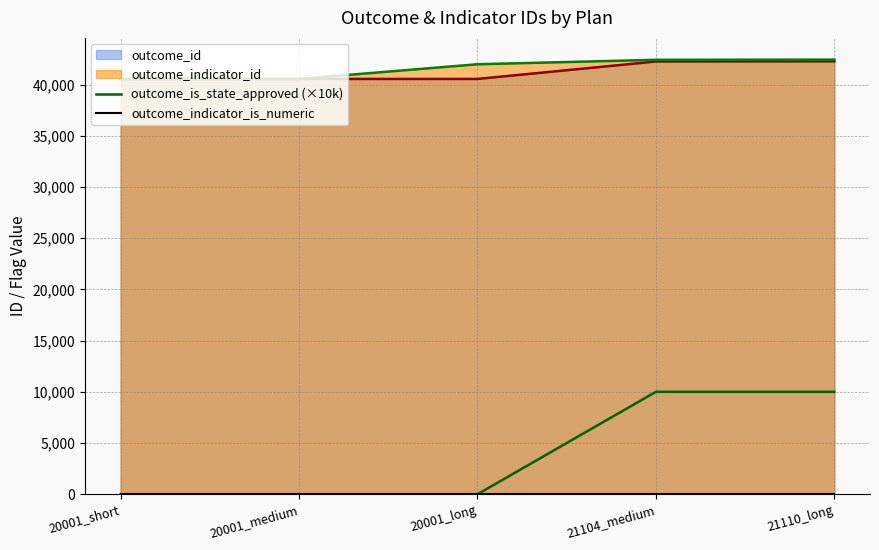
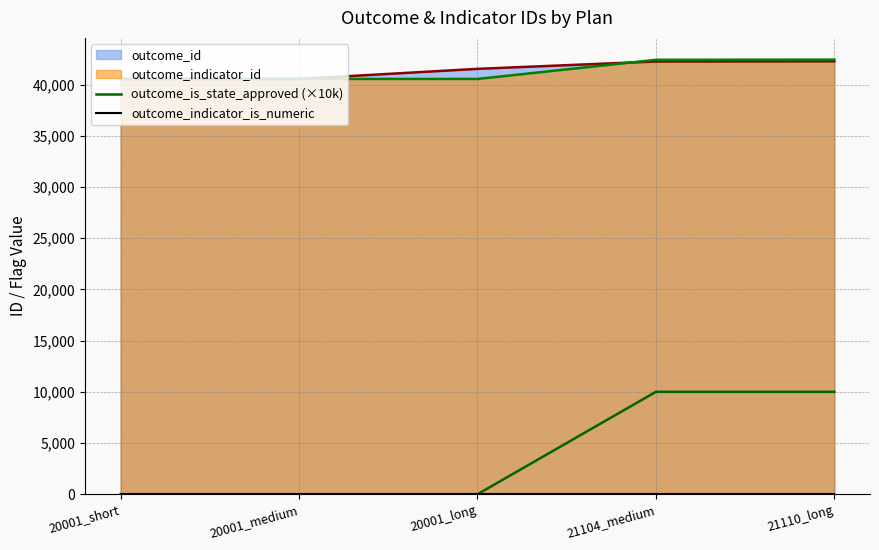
outcome_id, 20001_long: 40,500 -> 41,500
outcome_indicator_id, 20001_long: 42,000 -> 40,500
